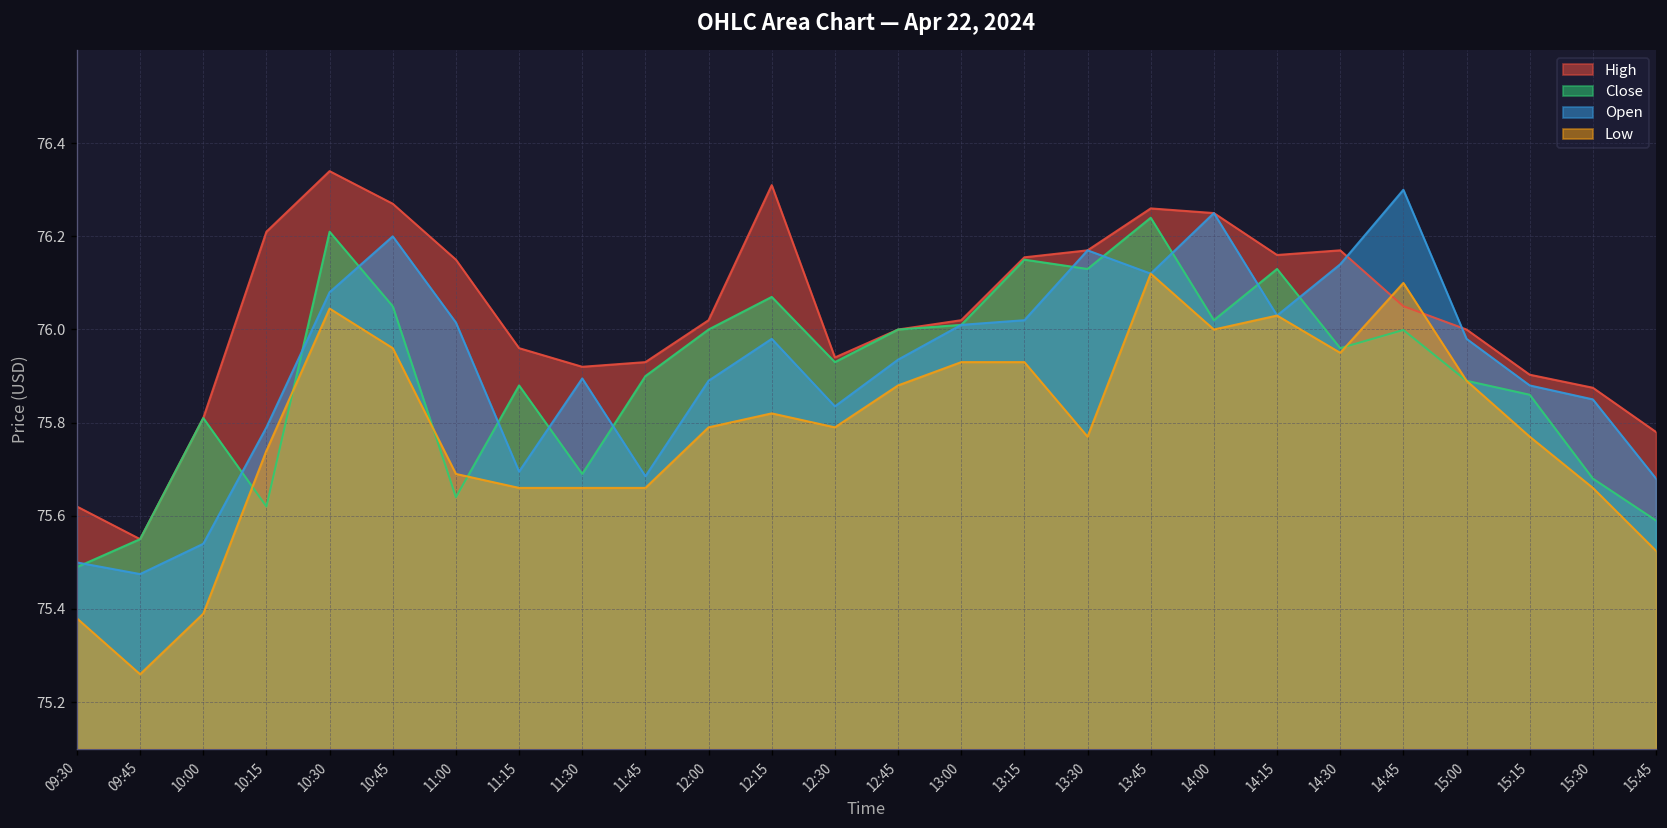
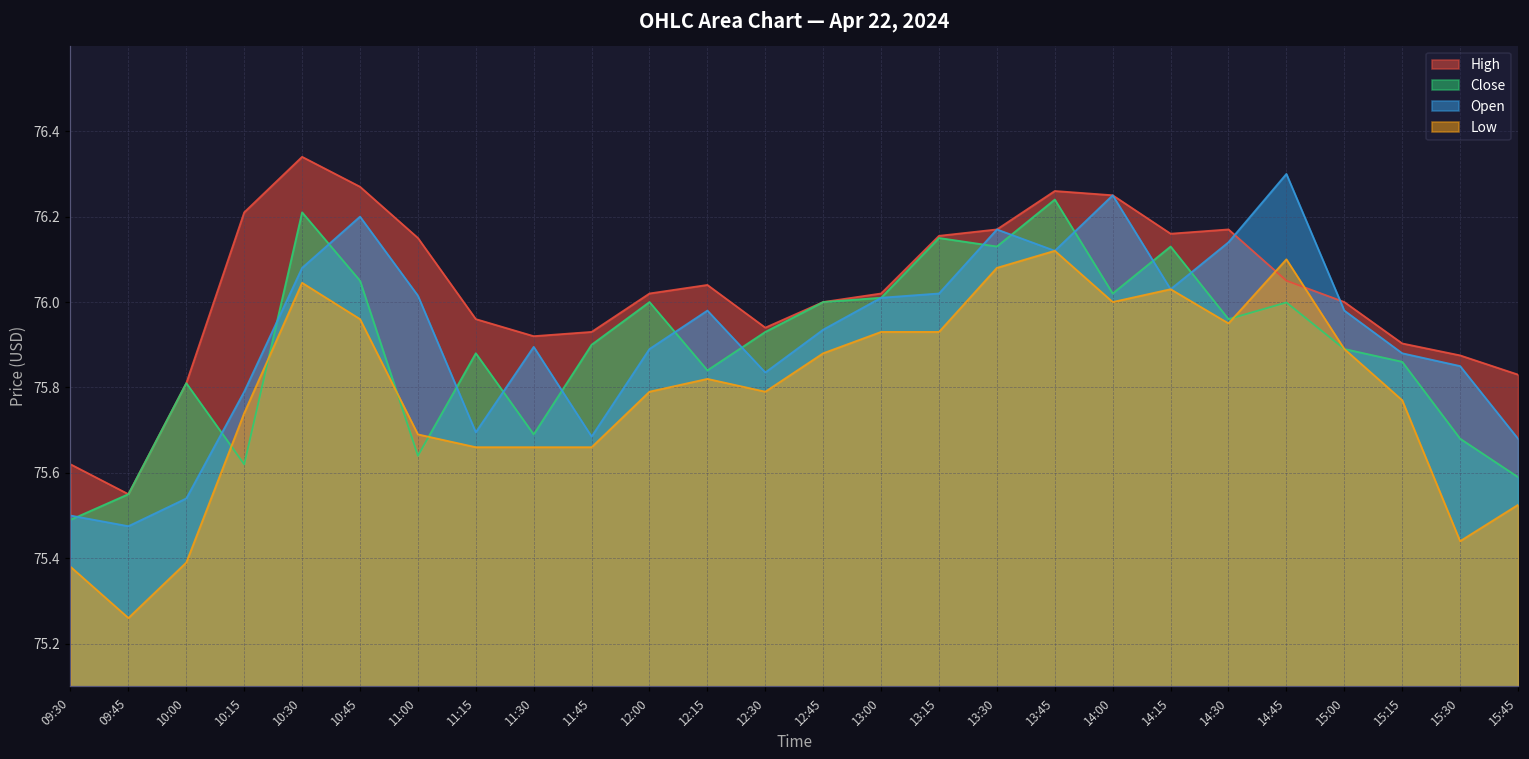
High, 12:15: 76.31 -> 76.04
Close, 12:15: 76.07 -> 75.84
Low, 13:30: 75.77 -> 76.08
Low, 15:30: 75.66 -> 75.44
High, 15:45: 75.78 -> 75.83
